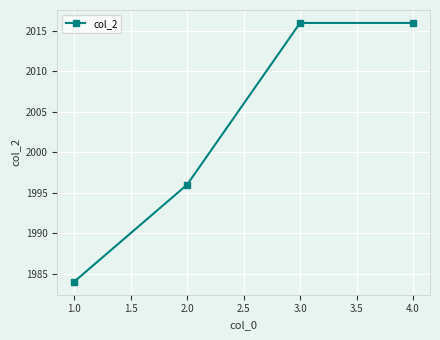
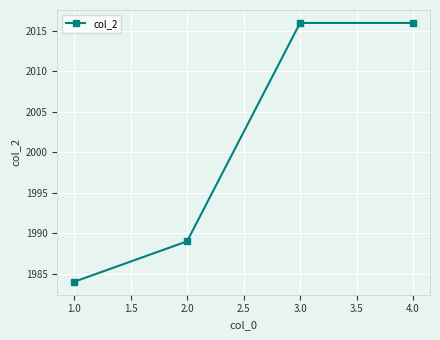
2.0: 1996 -> 1989
